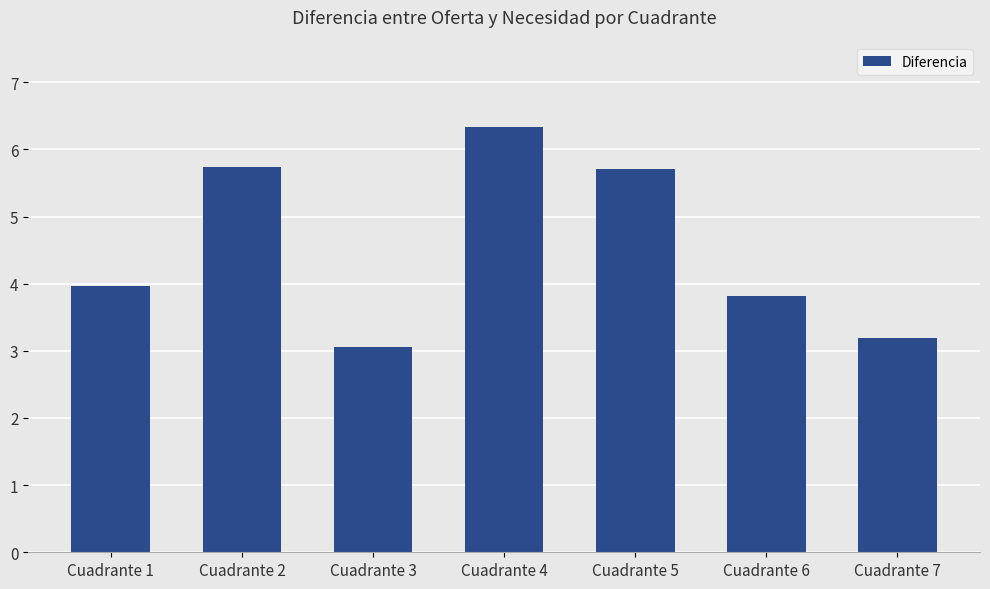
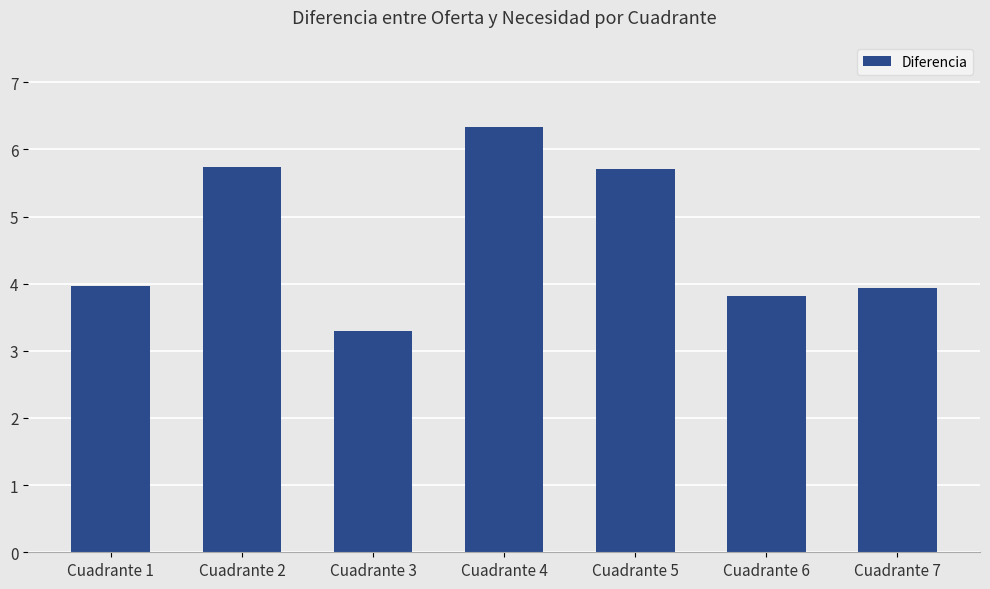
Cuadrante 3: 3.1 -> 3.3
Cuadrante 7: 3.2 -> 3.9
